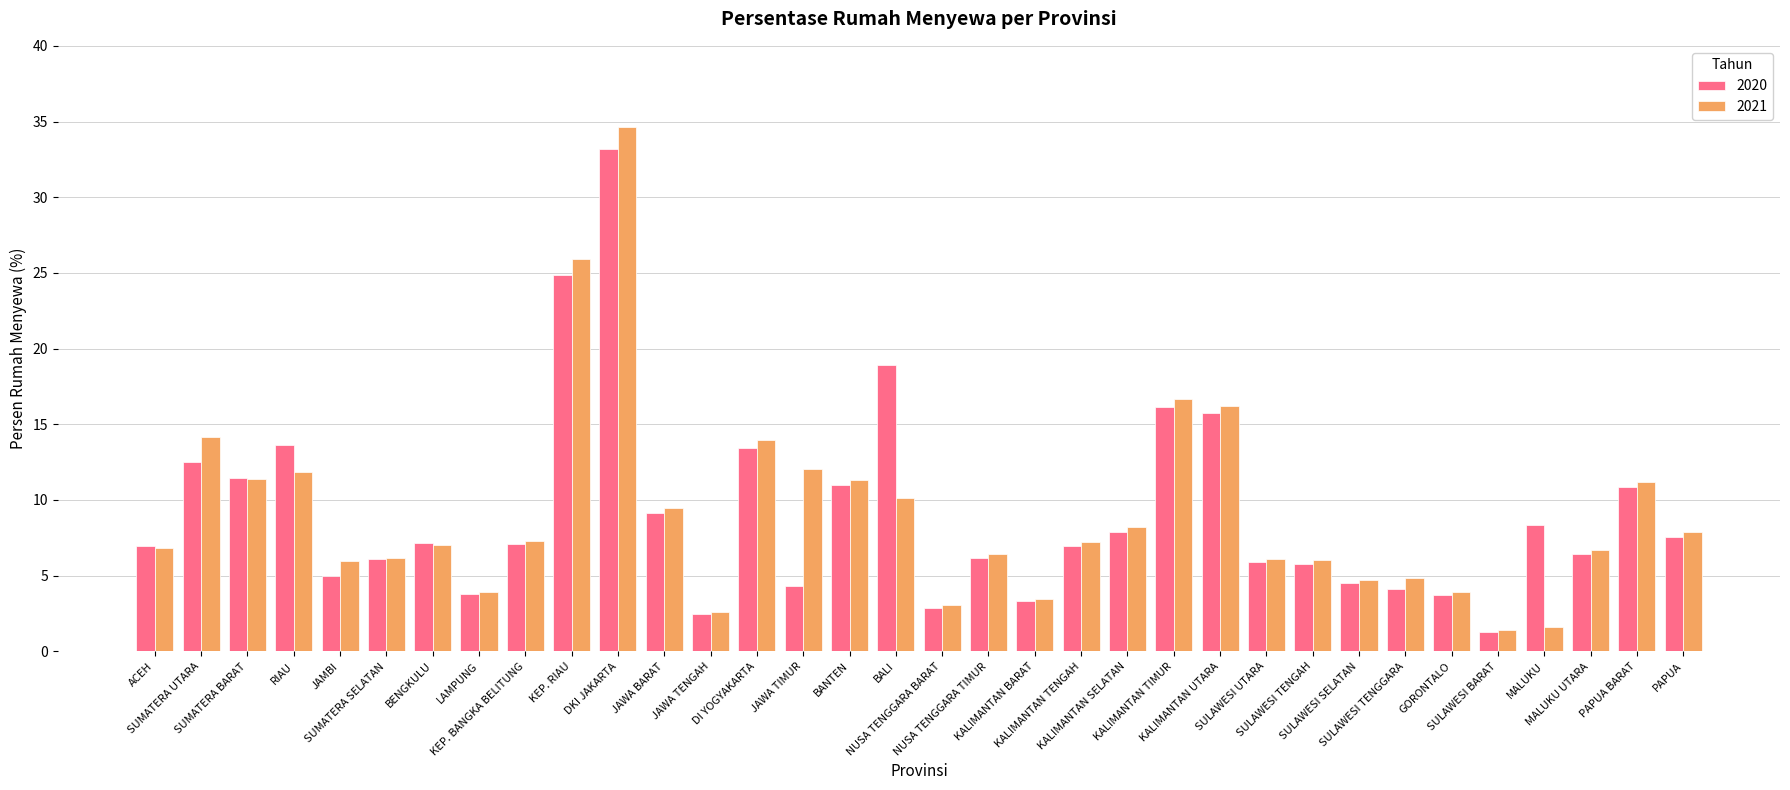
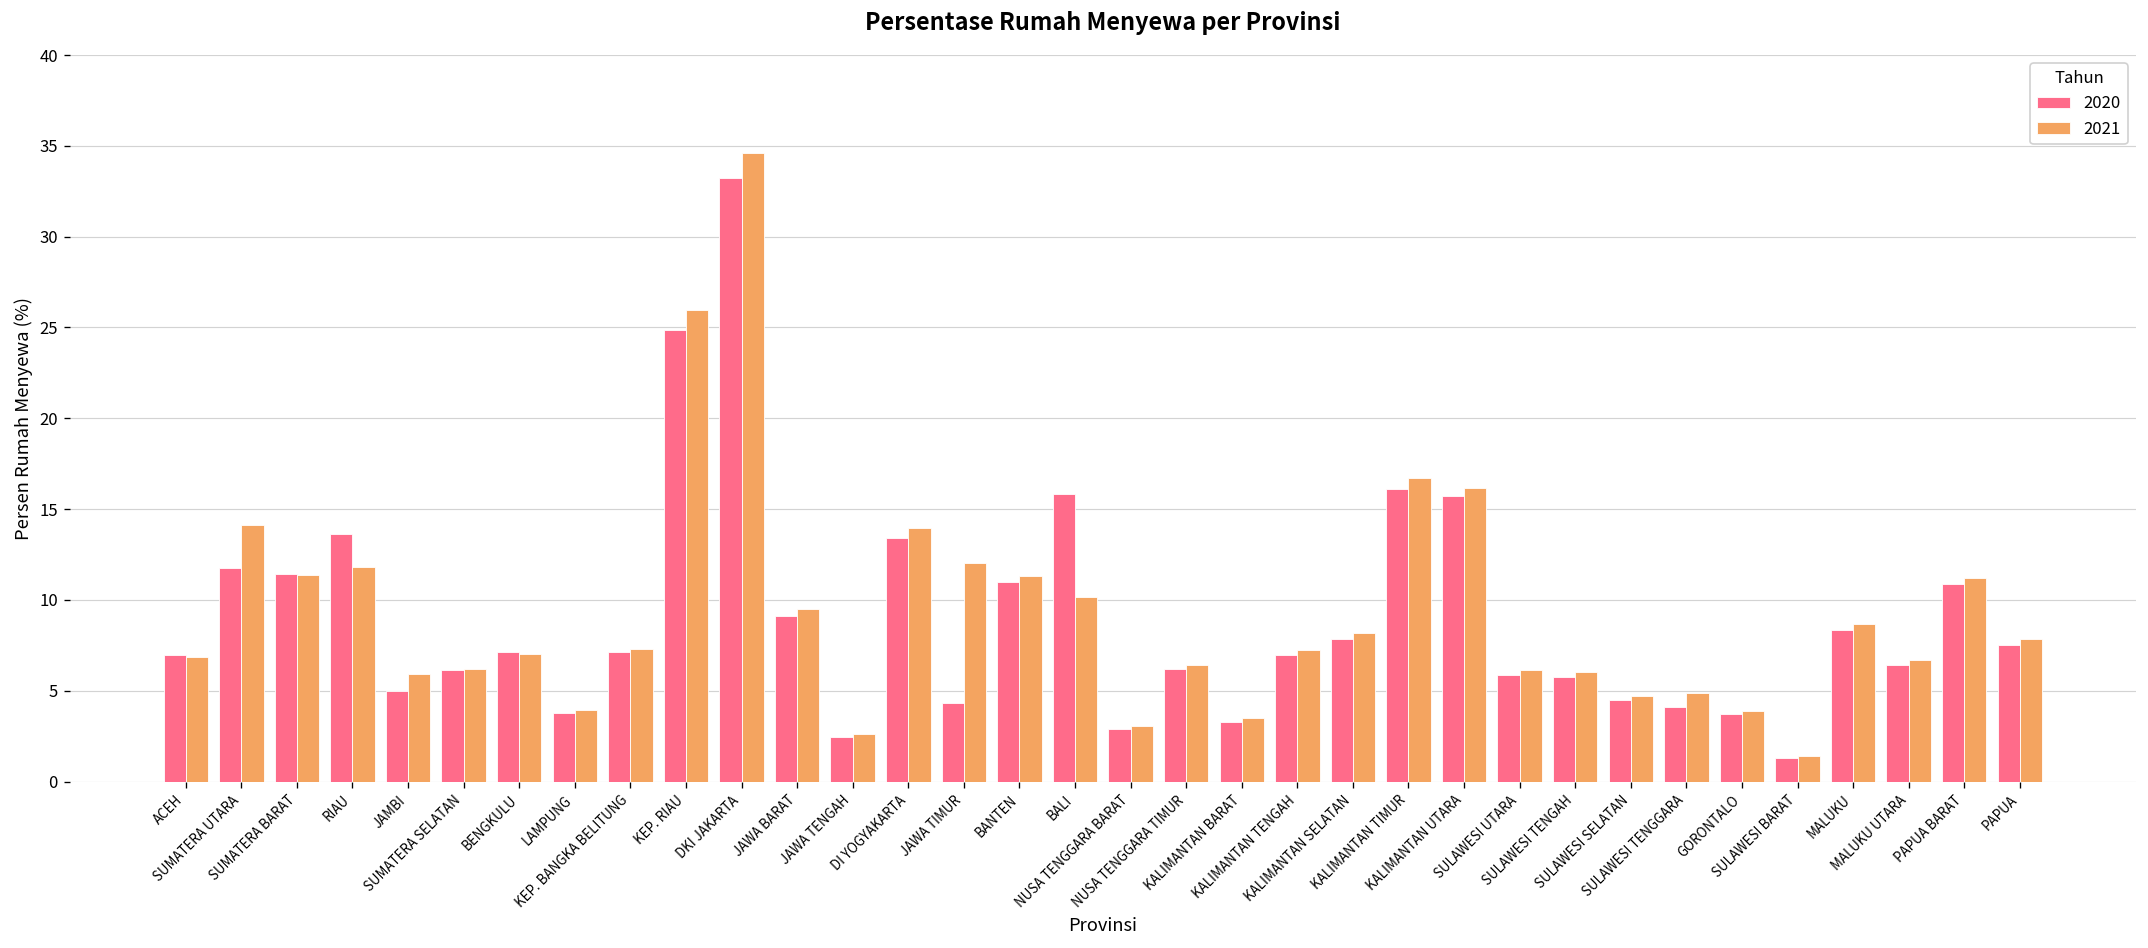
2020, SUMATERA UTARA: 12.5 -> 11.8
2020, BALI: 19.0 -> 15.8
2021, MALUKU: 1.6 -> 8.7
